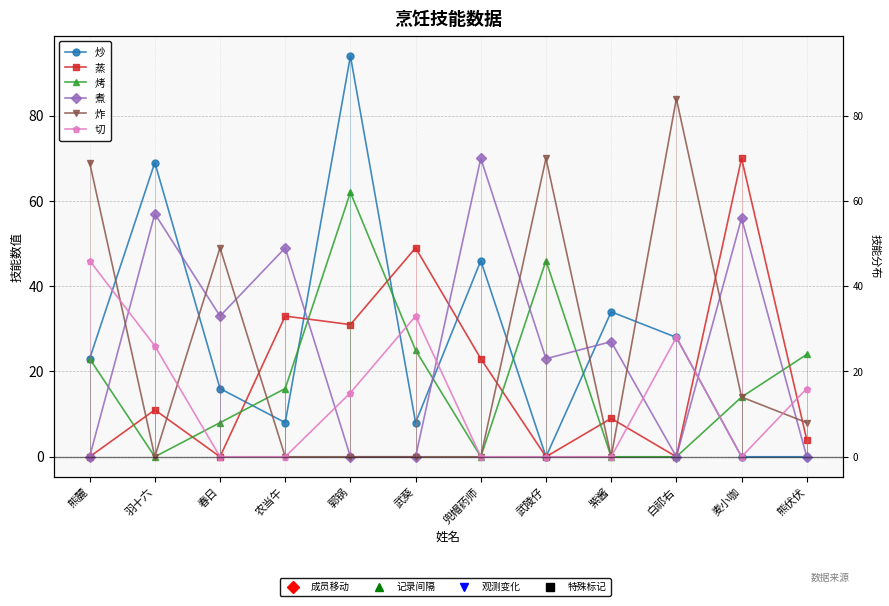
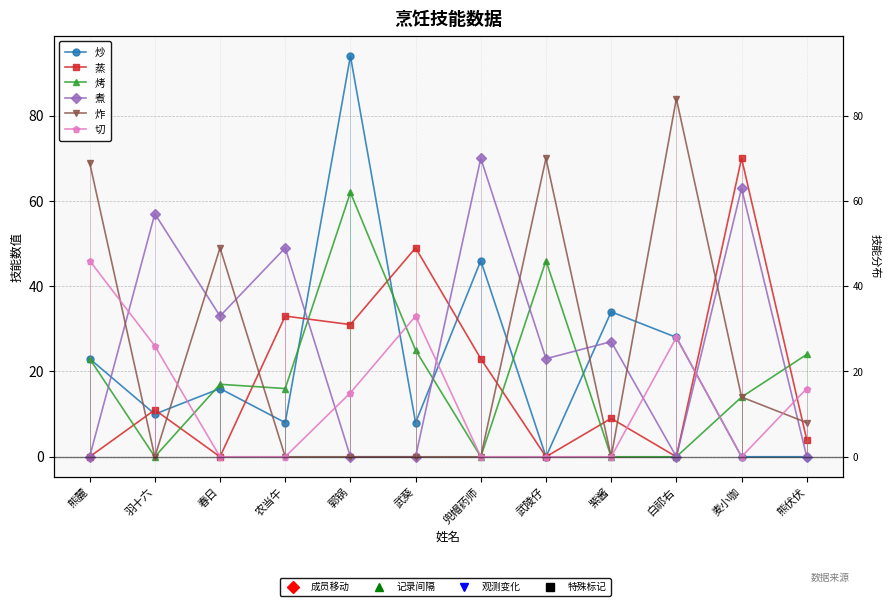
炒, 羽十六: 69 -> 10
烤, 春日: 8 -> 17
煮, 麦小咖: 56 -> 63
